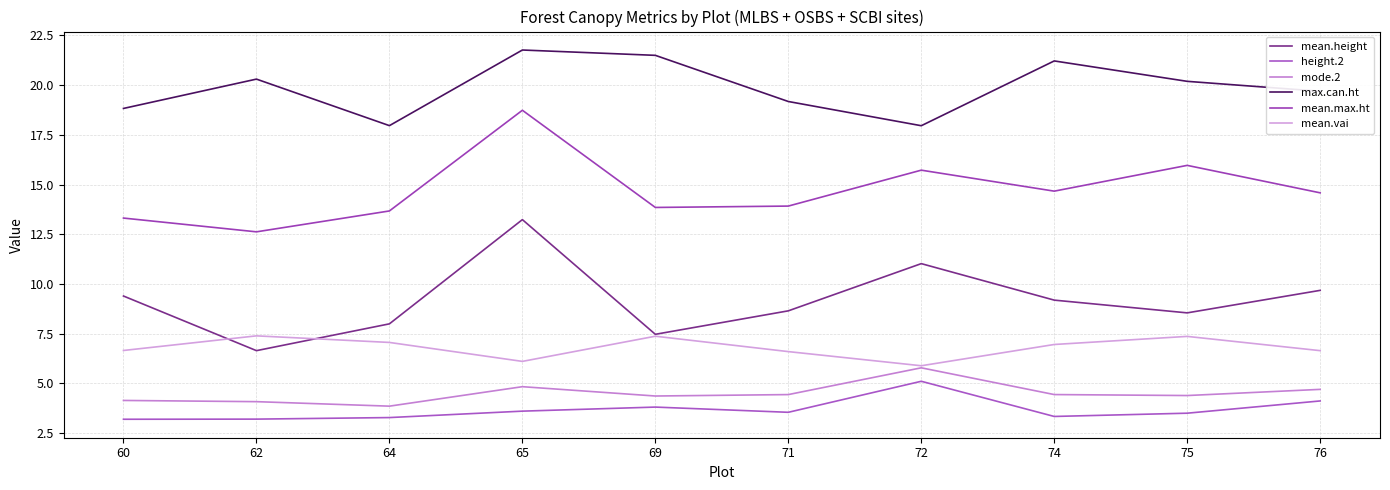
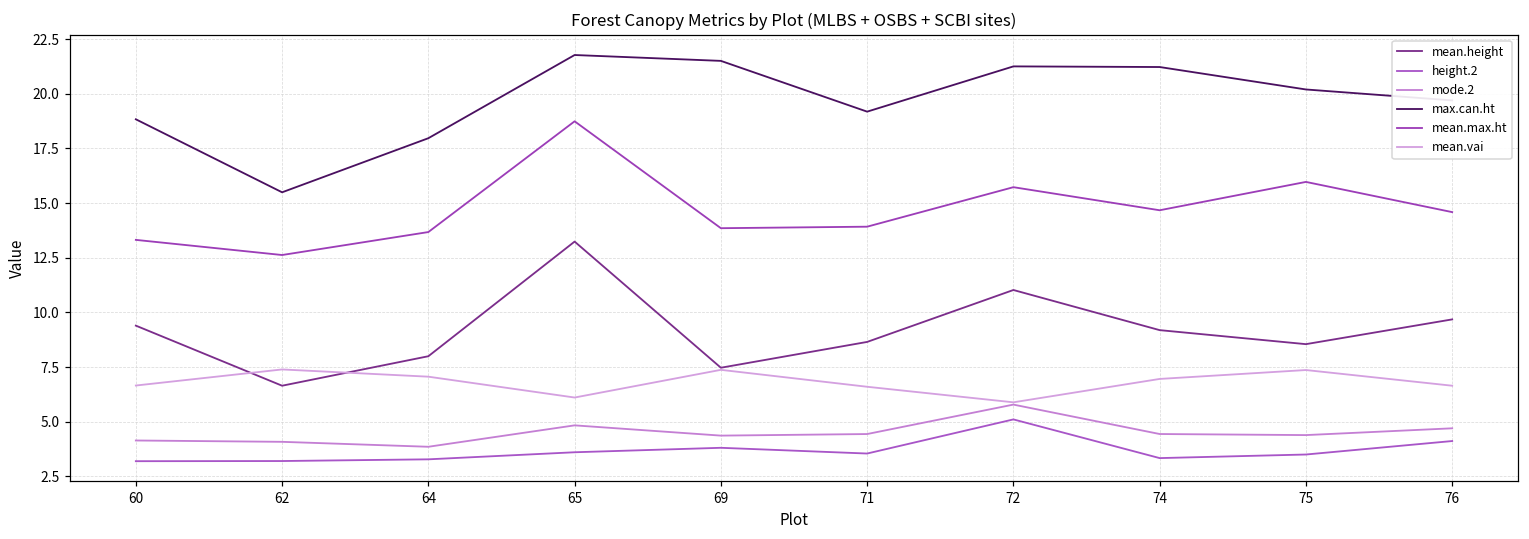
max.can.ht, 62: 20.3 -> 15.5
max.can.ht, 72: 18.0 -> 21.2
